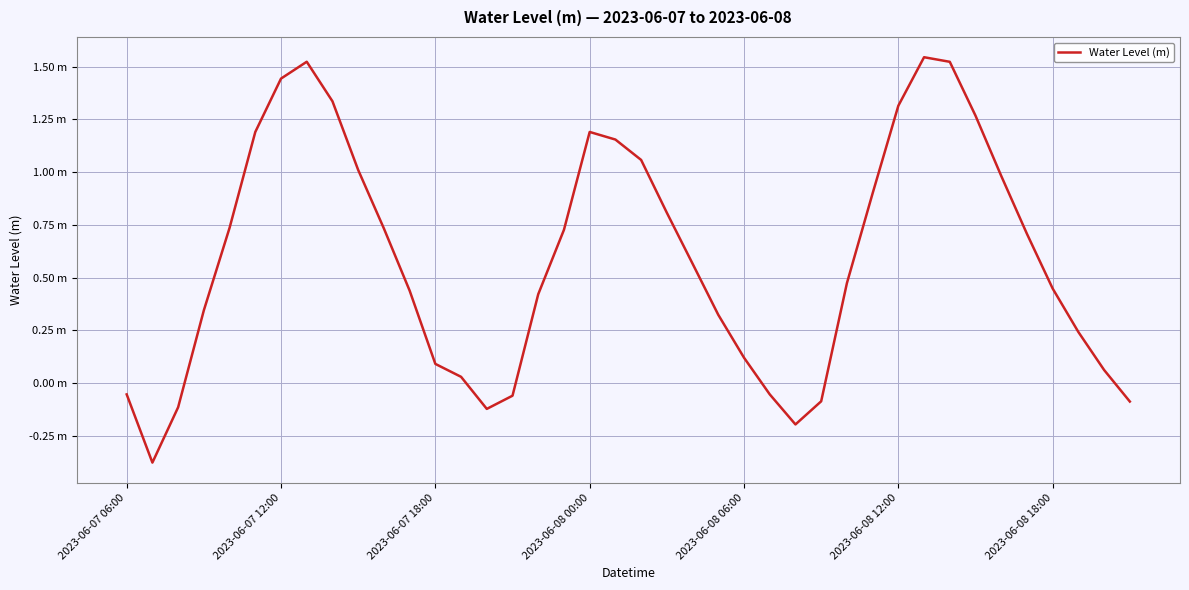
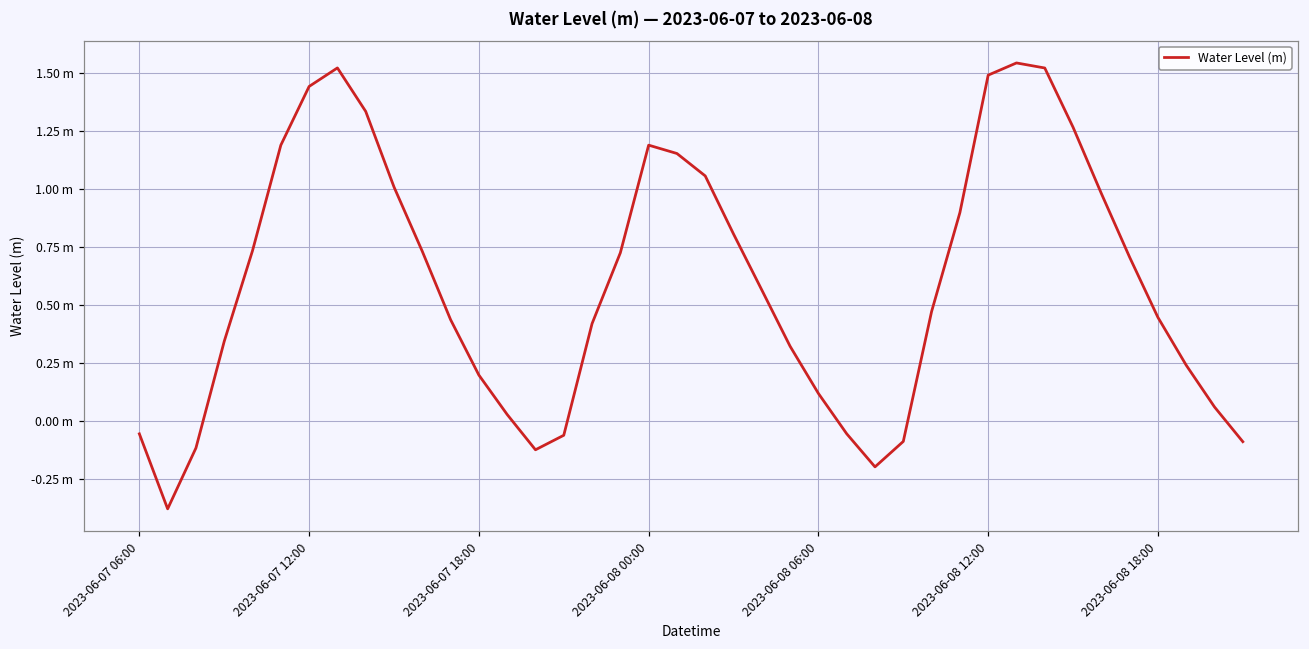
2023-06-07 18:00: 0.09 m -> 0.20 m
2023-06-08 12:00: 1.31 m -> 1.49 m
